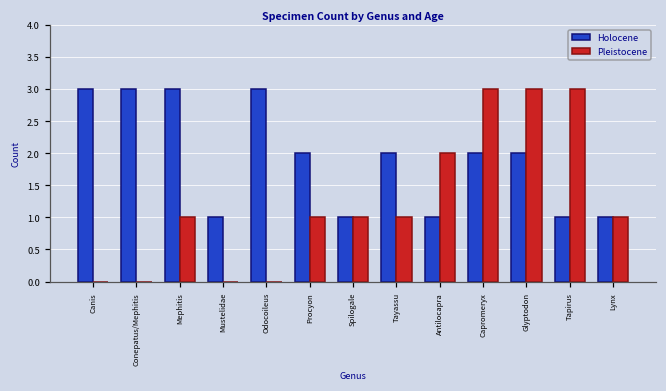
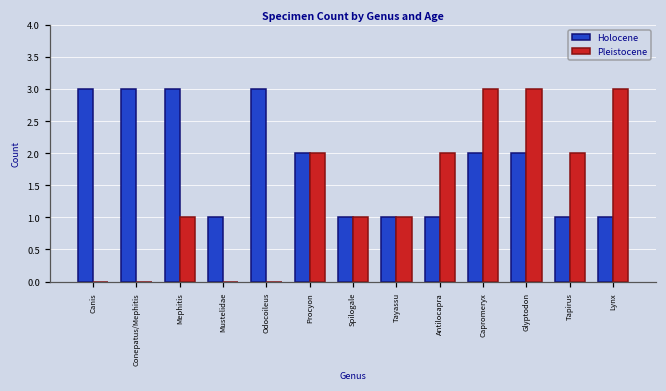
Pleistocene, Procyon: 1 -> 2
Holocene, Tayassu: 2 -> 1
Pleistocene, Tapirus: 3 -> 2
Pleistocene, Lynx: 1 -> 3
